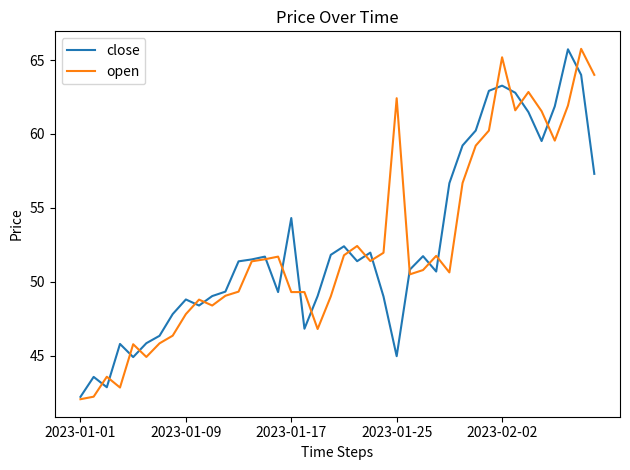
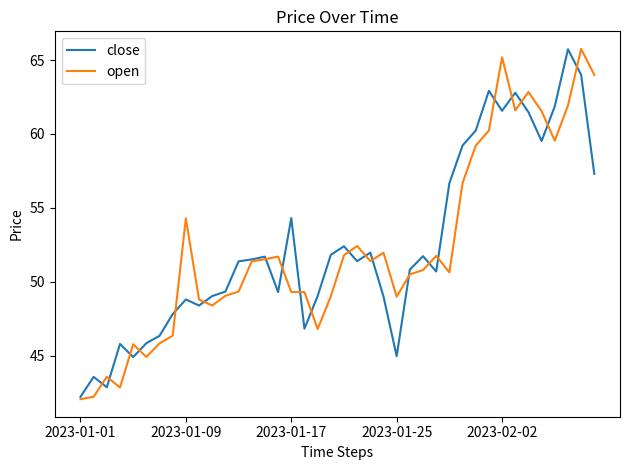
open, 2023-01-09: 47.8 -> 54.3
open, 2023-01-25: 62.4 -> 49.0
close, 2023-02-02: 63.3 -> 61.6
